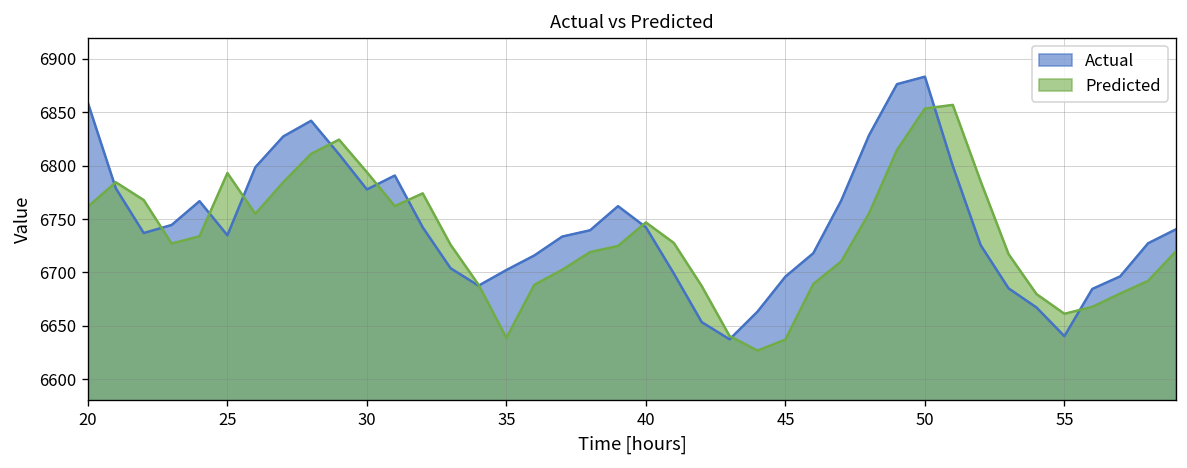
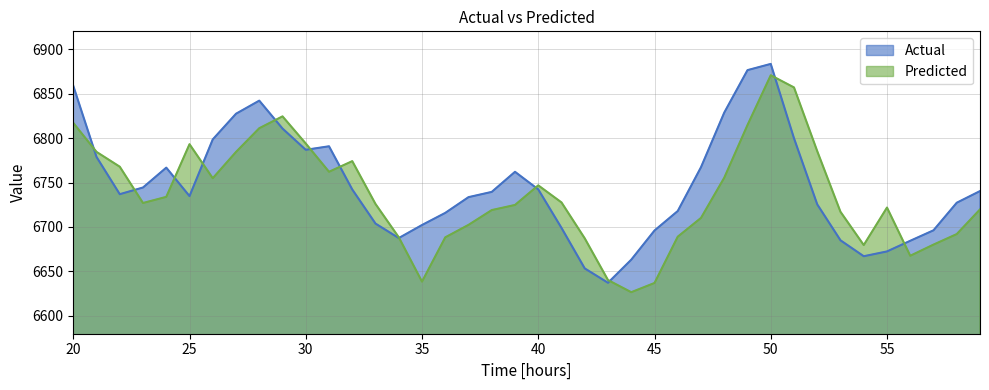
Predicted, 20: 6760 -> 6820
Actual, 30: 6780 -> 6790
Predicted, 50: 6850 -> 6870
Actual, 55: 6640 -> 6670
Predicted, 55: 6660 -> 6720
